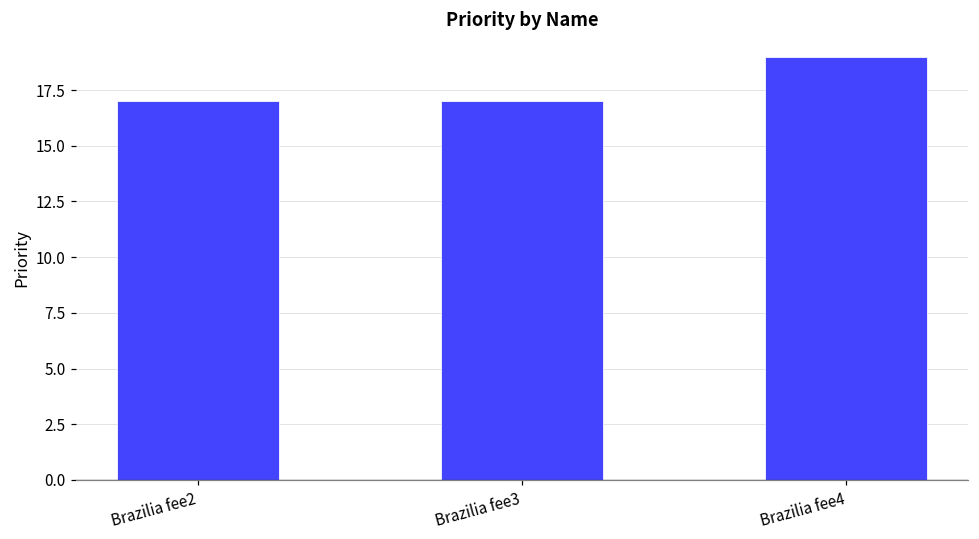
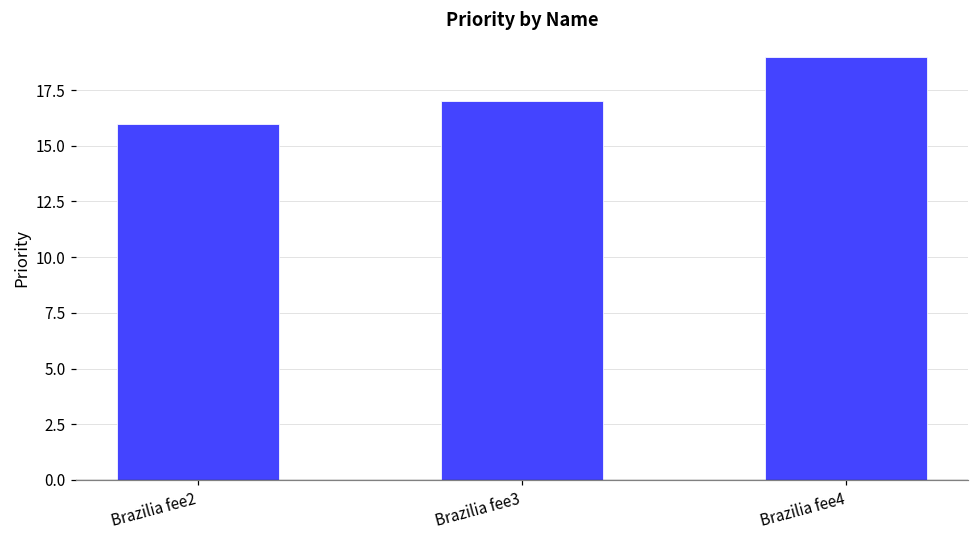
Brazilia fee2: 17 -> 16
